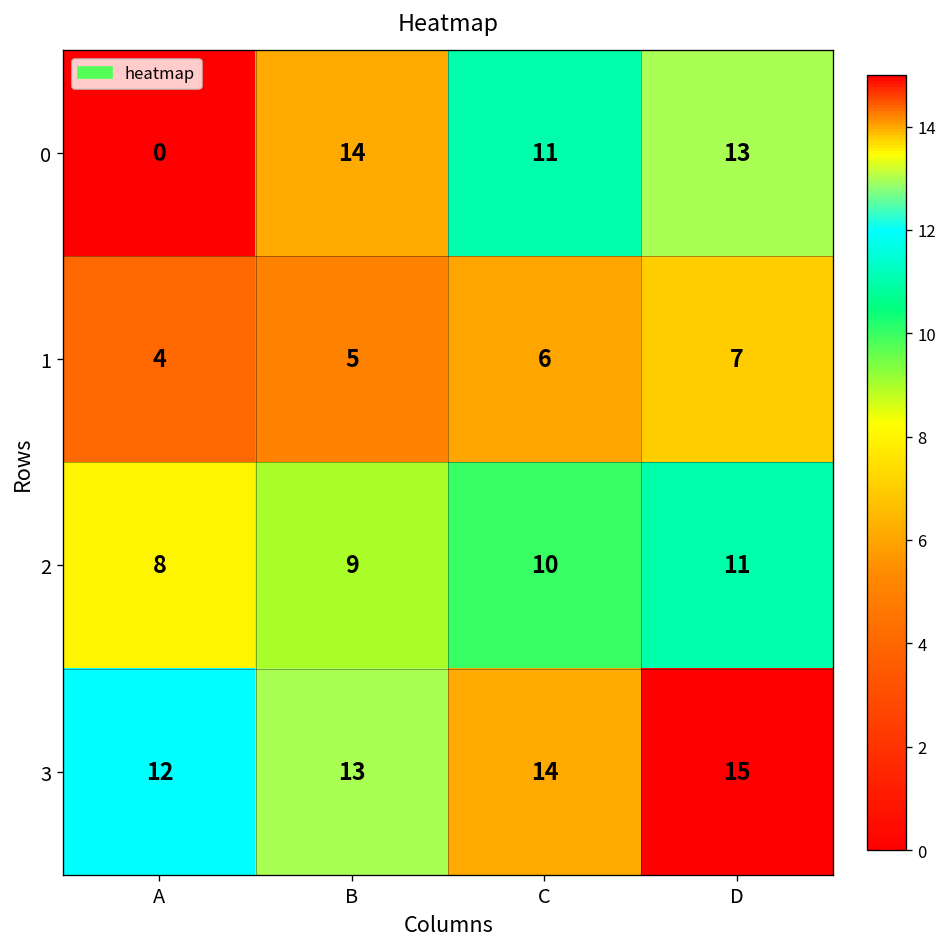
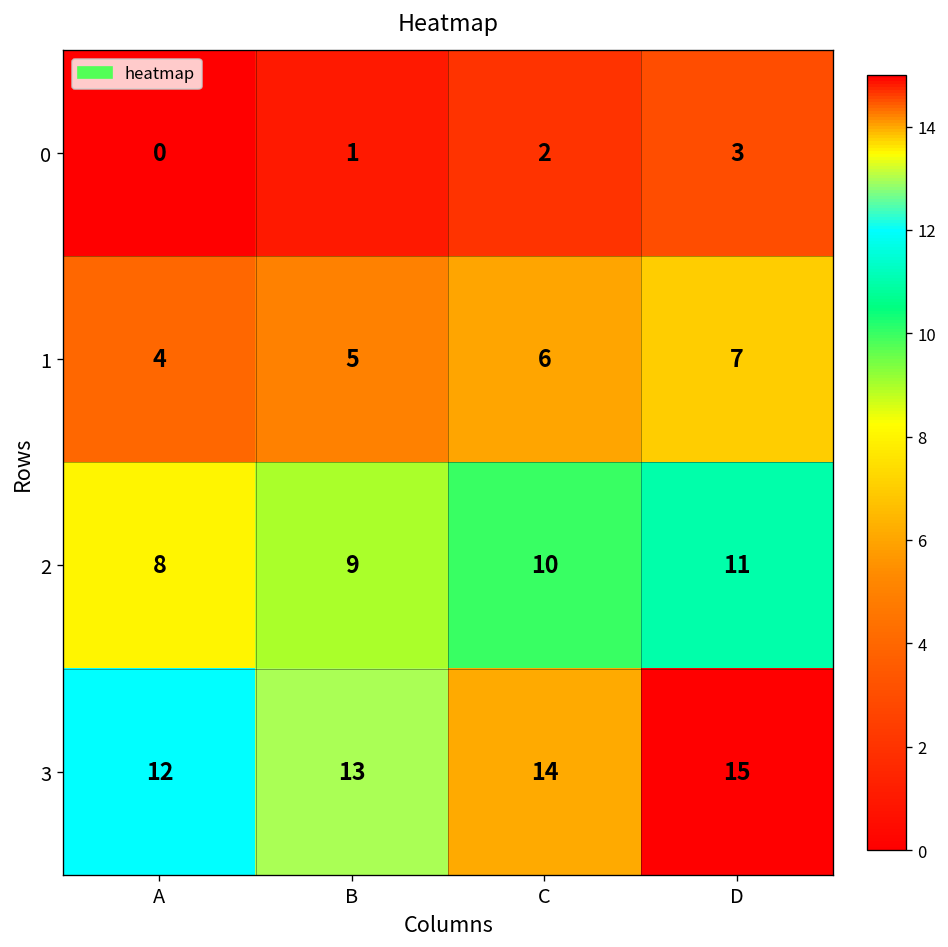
0, B: 14 -> 1
0, C: 11 -> 2
0, D: 13 -> 3
